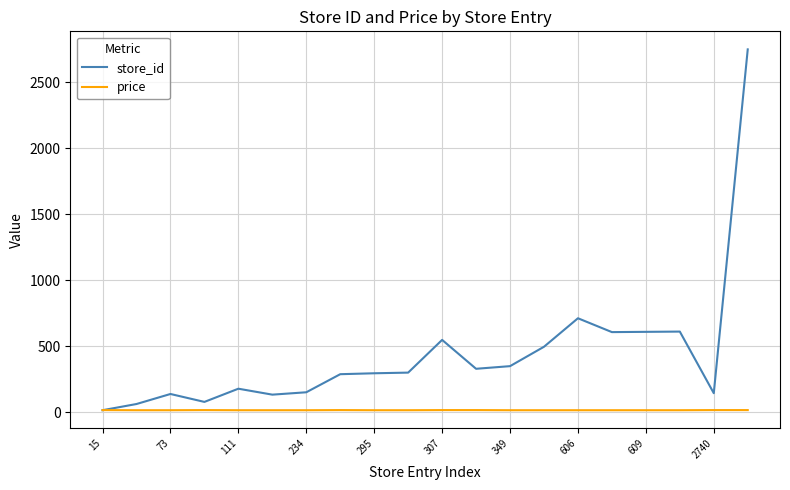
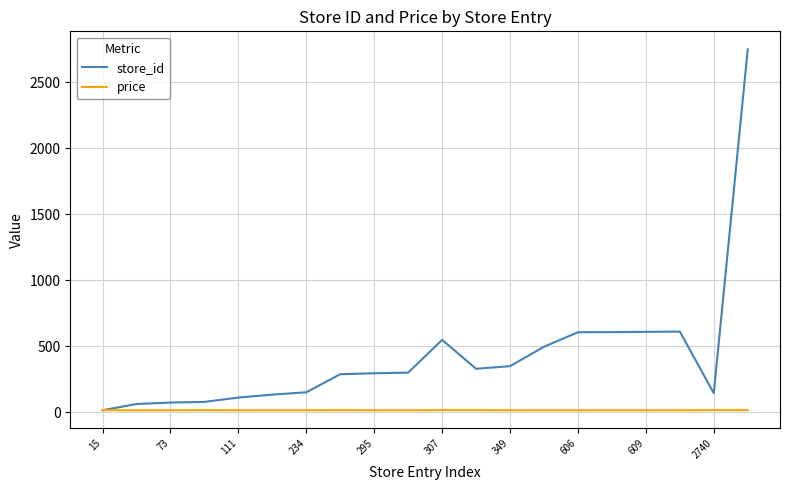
store_id, 73: 140 -> 70
store_id, 111: 180 -> 110
store_id, 606: 710 -> 610
